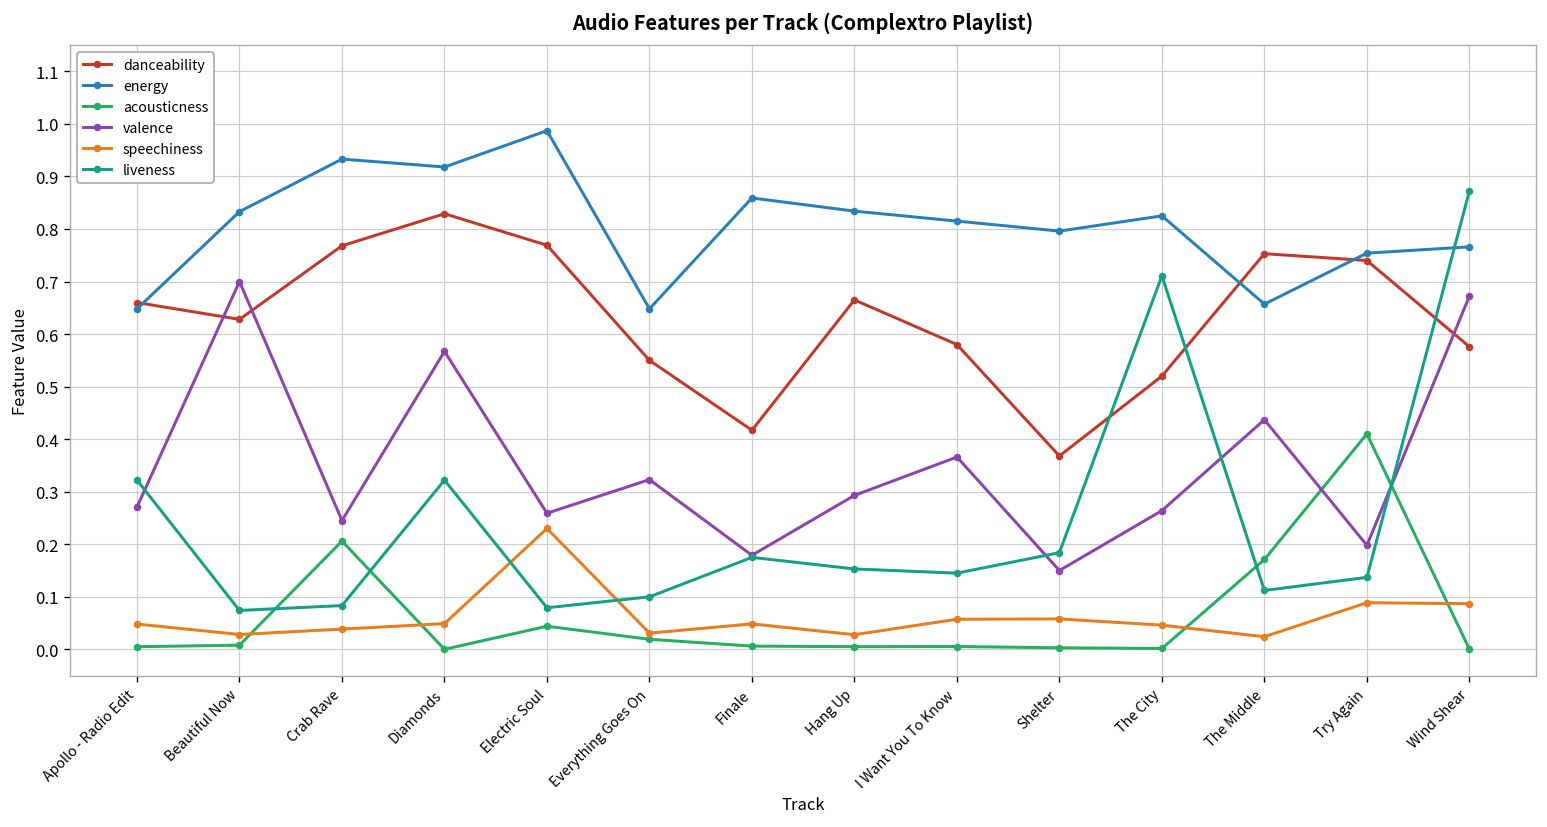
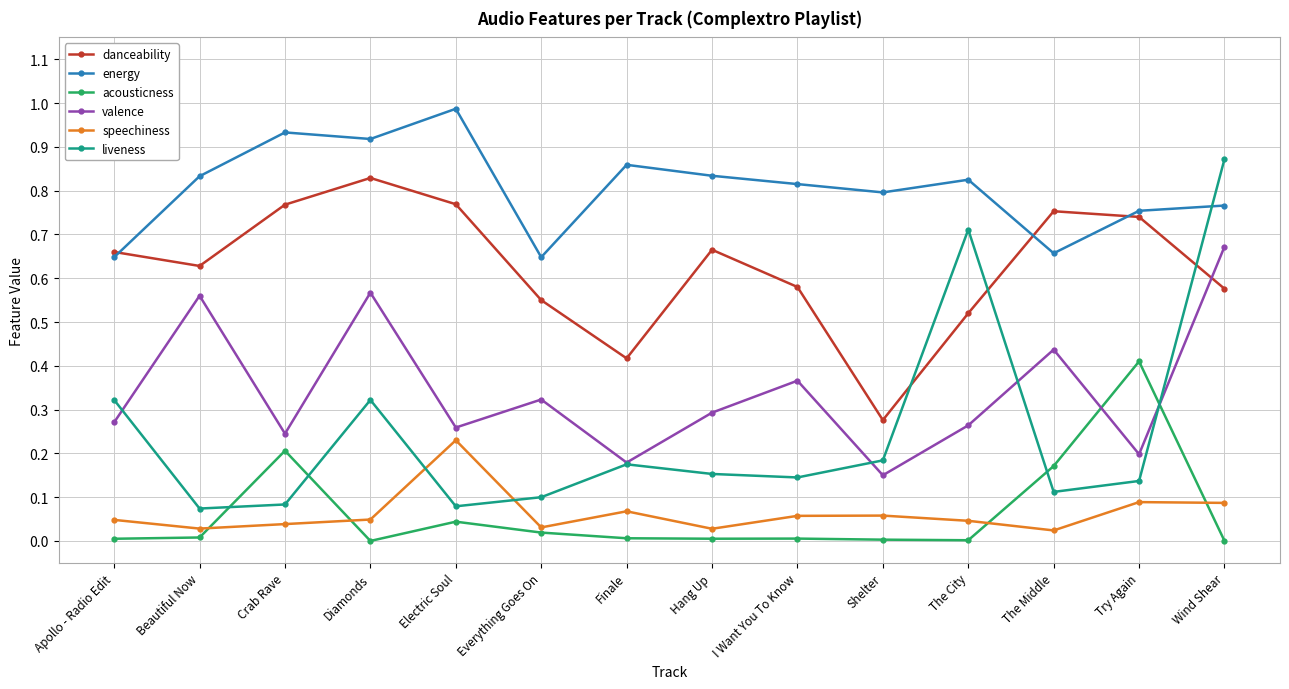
valence, Beautiful Now: 0.70 -> 0.56
speechiness, Finale: 0.05 -> 0.07
danceability, Shelter: 0.37 -> 0.28
